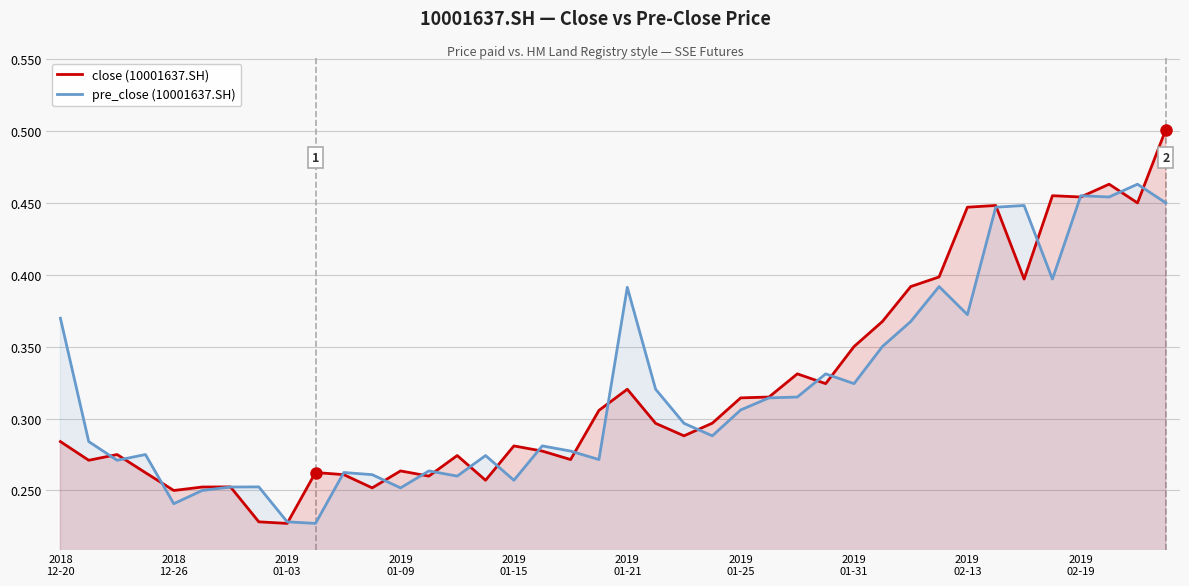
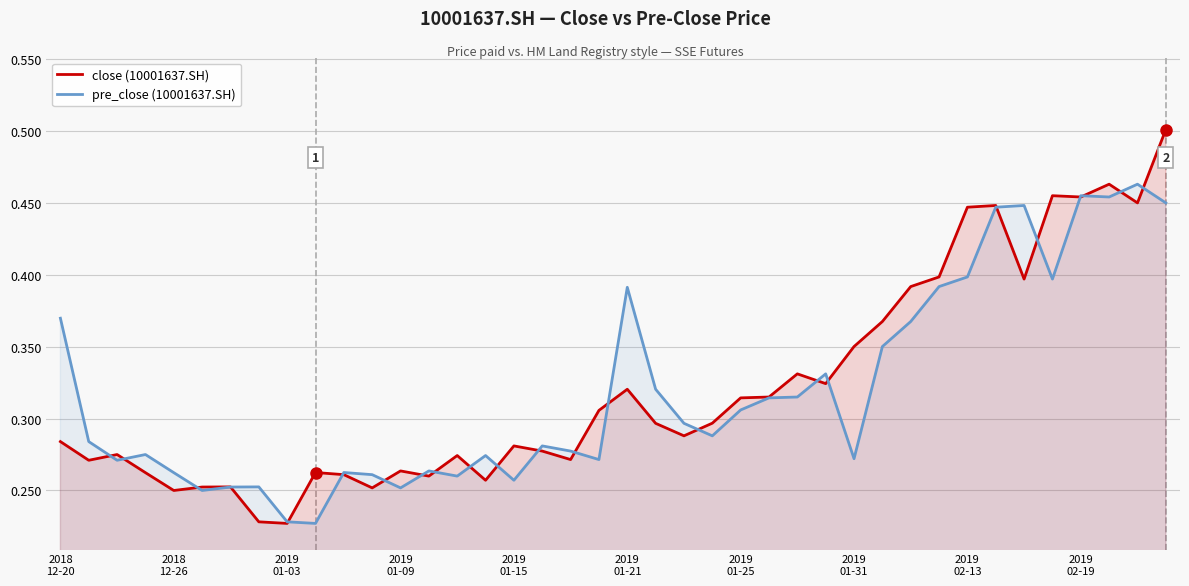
pre_close (10001637.SH), 2018 12-26: 0.241 -> 0.262
pre_close (10001637.SH), 2019 01-31: 0.324 -> 0.272
pre_close (10001637.SH), 2019 02-13: 0.372 -> 0.399
